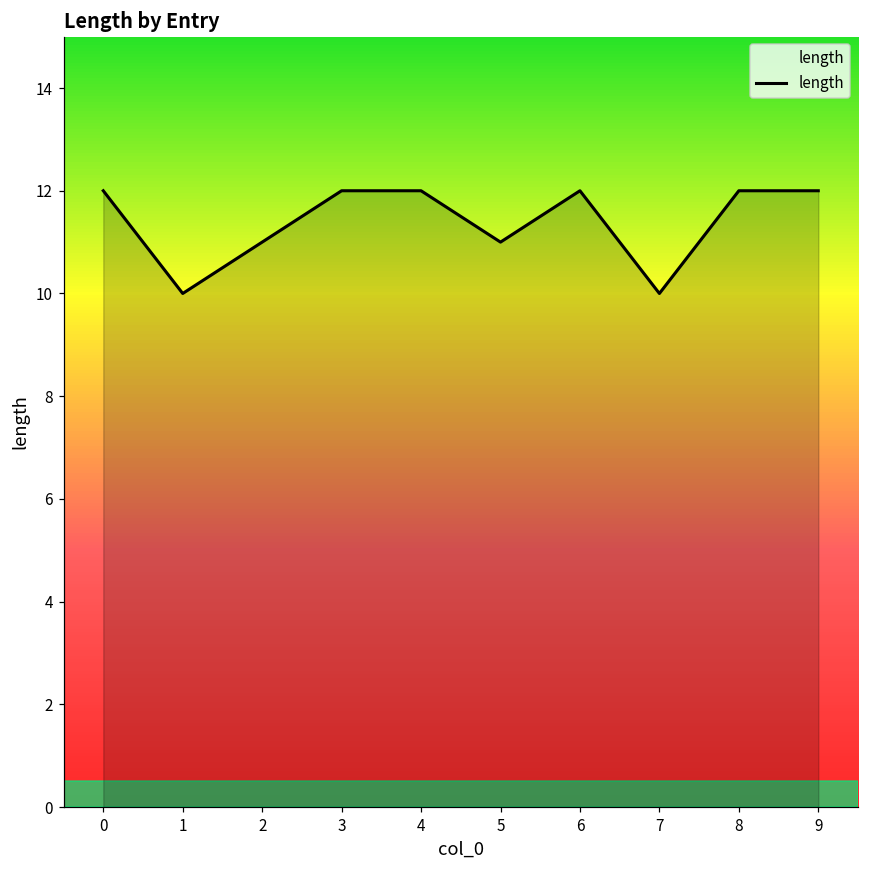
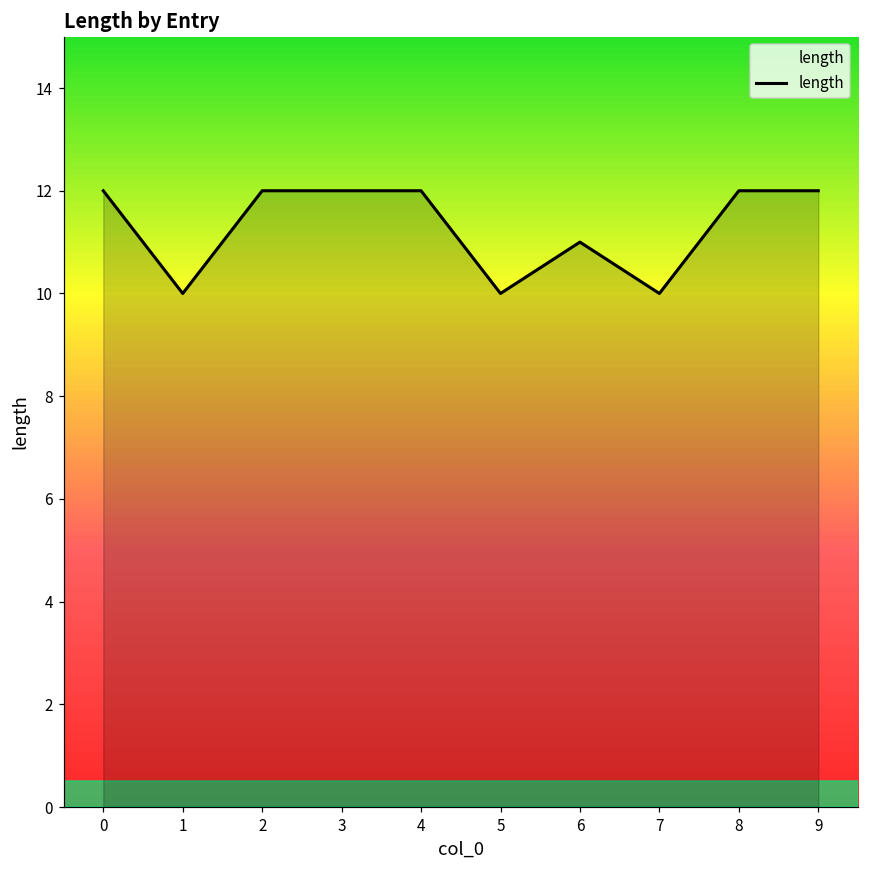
2: 11 -> 12
5: 11 -> 10
6: 12 -> 11
